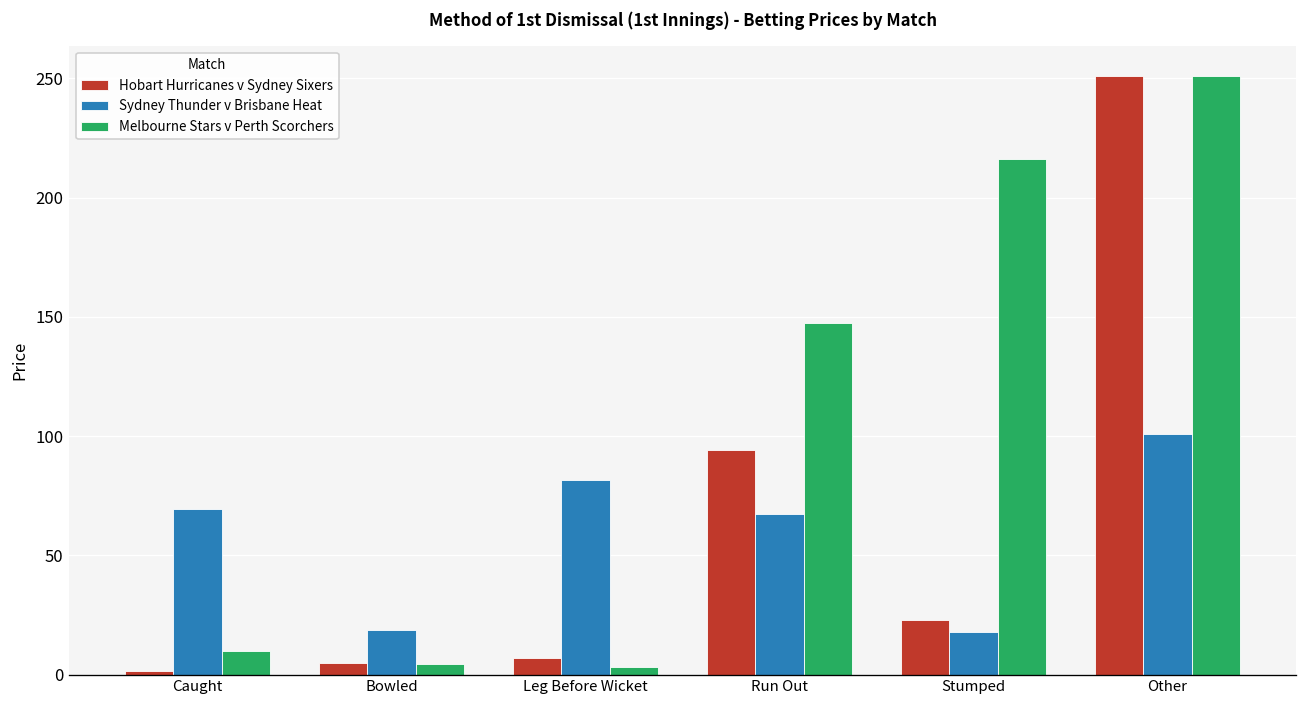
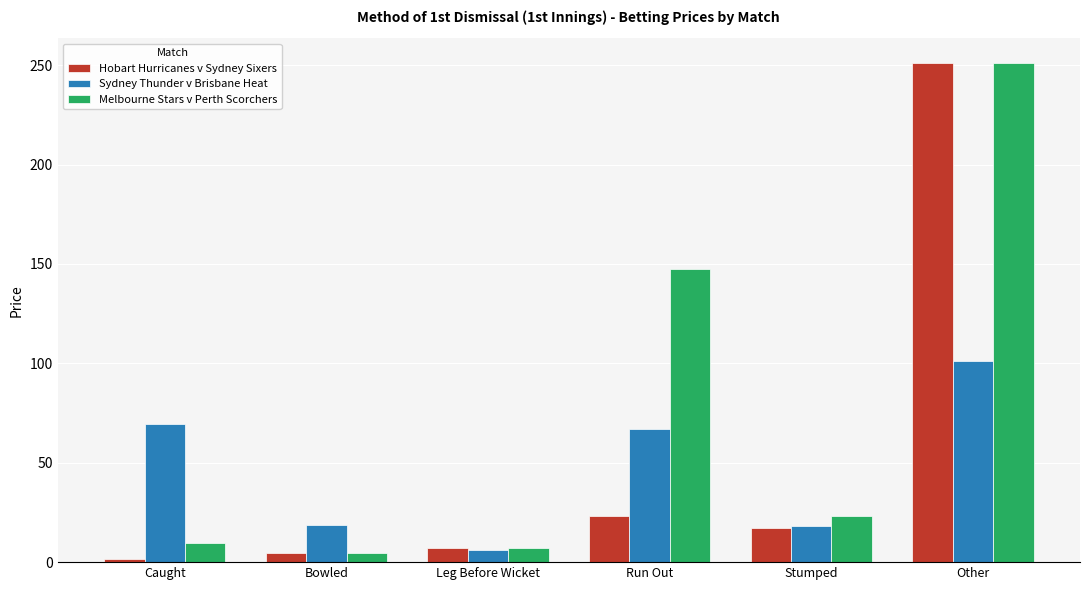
Sydney Thunder v Brisbane Heat, Leg Before Wicket: 81 -> 6
Melbourne Stars v Perth Scorchers, Leg Before Wicket: 3 -> 7
Hobart Hurricanes v Sydney Sixers, Run Out: 94 -> 23
Hobart Hurricanes v Sydney Sixers, Stumped: 23 -> 17
Melbourne Stars v Perth Scorchers, Stumped: 216 -> 23
